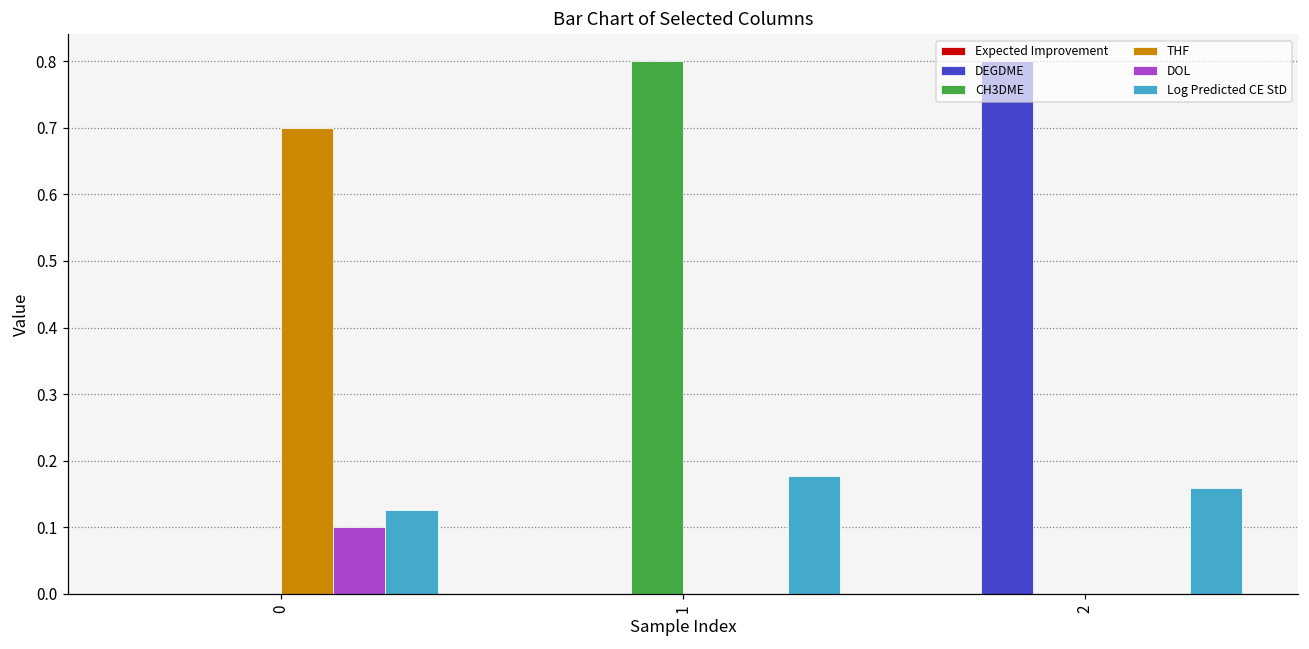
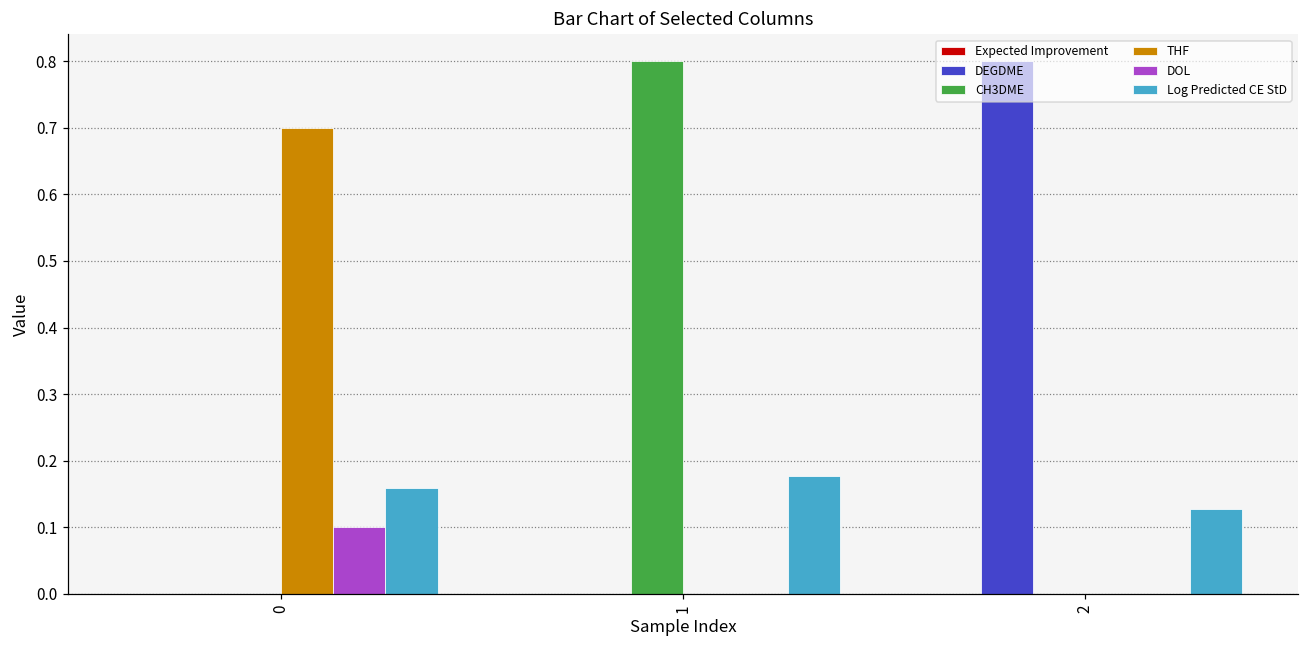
Log Predicted CE StD, 0: 0.13 -> 0.16
Log Predicted CE StD, 2: 0.16 -> 0.13
